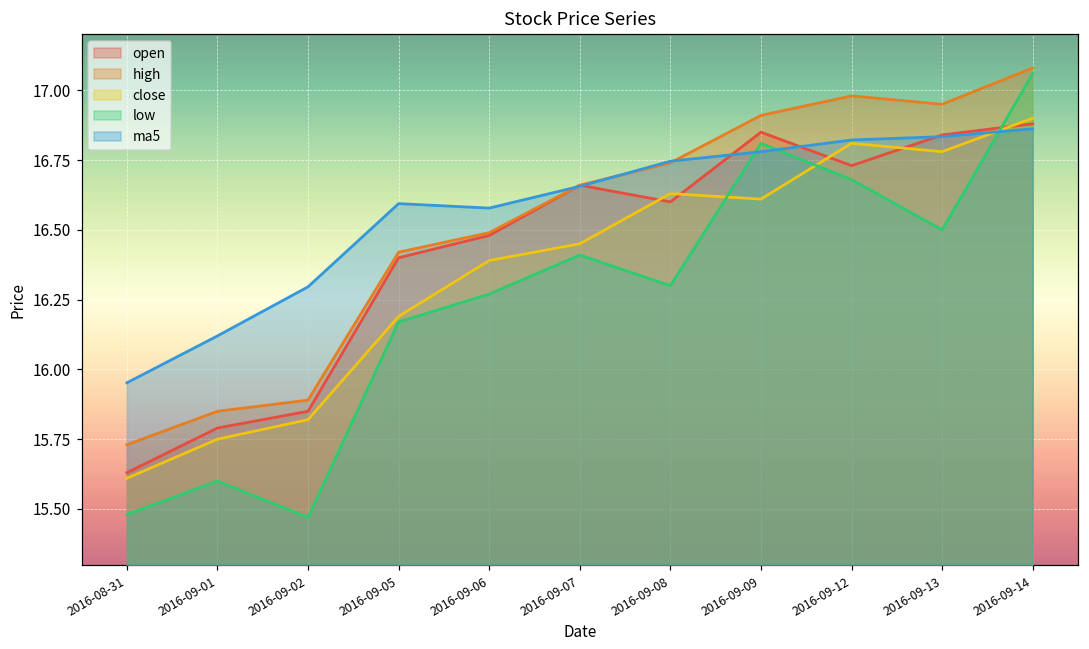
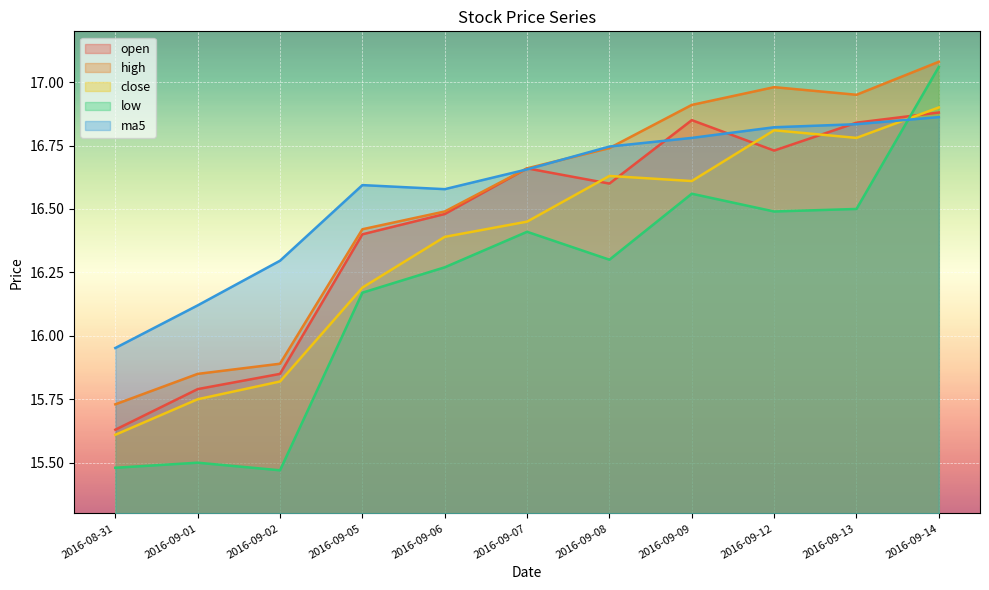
low, 2016-09-01: 15.6 -> 15.5
low, 2016-09-09: 16.81 -> 16.56
low, 2016-09-12: 16.68 -> 16.49
